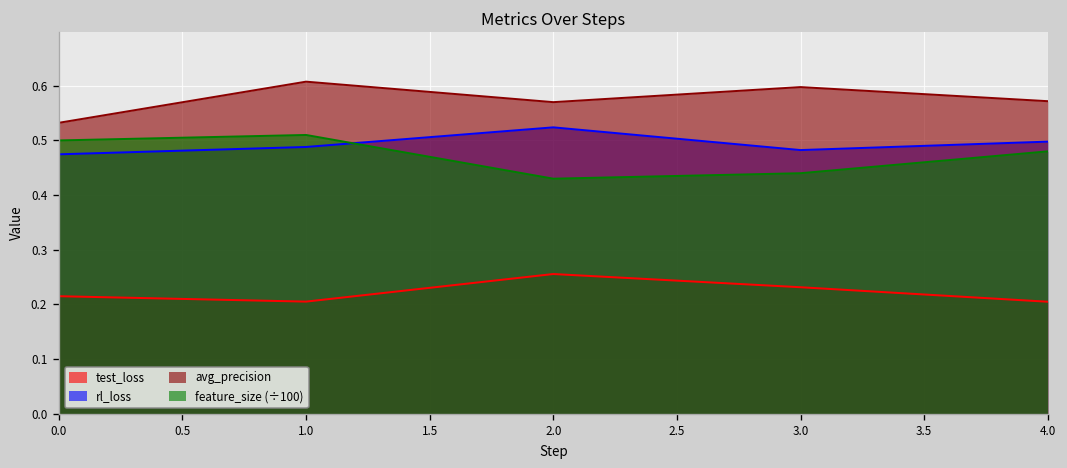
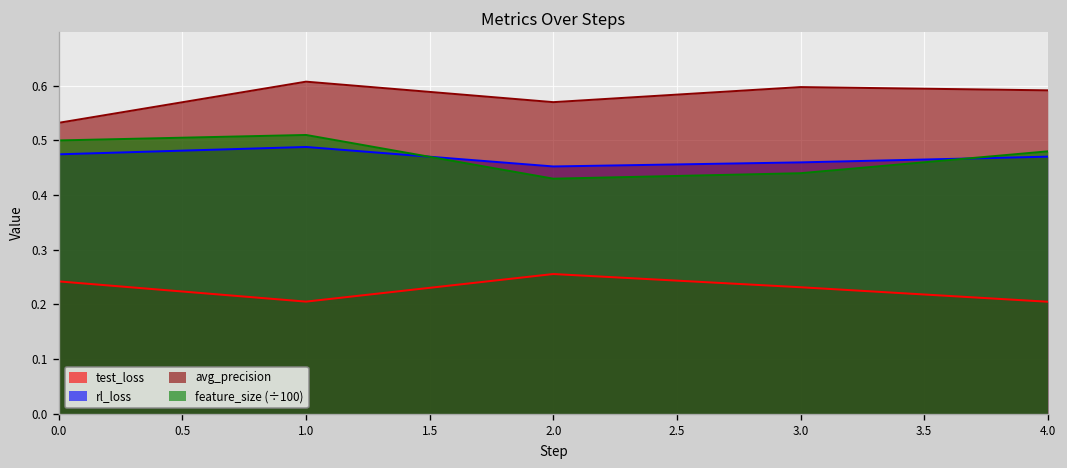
test_loss, 0.0: 0.21 -> 0.24
rl_loss, 2.0: 0.52 -> 0.45
rl_loss, 3.0: 0.48 -> 0.46
rl_loss, 4.0: 0.50 -> 0.47
avg_precision, 4.0: 0.57 -> 0.59
